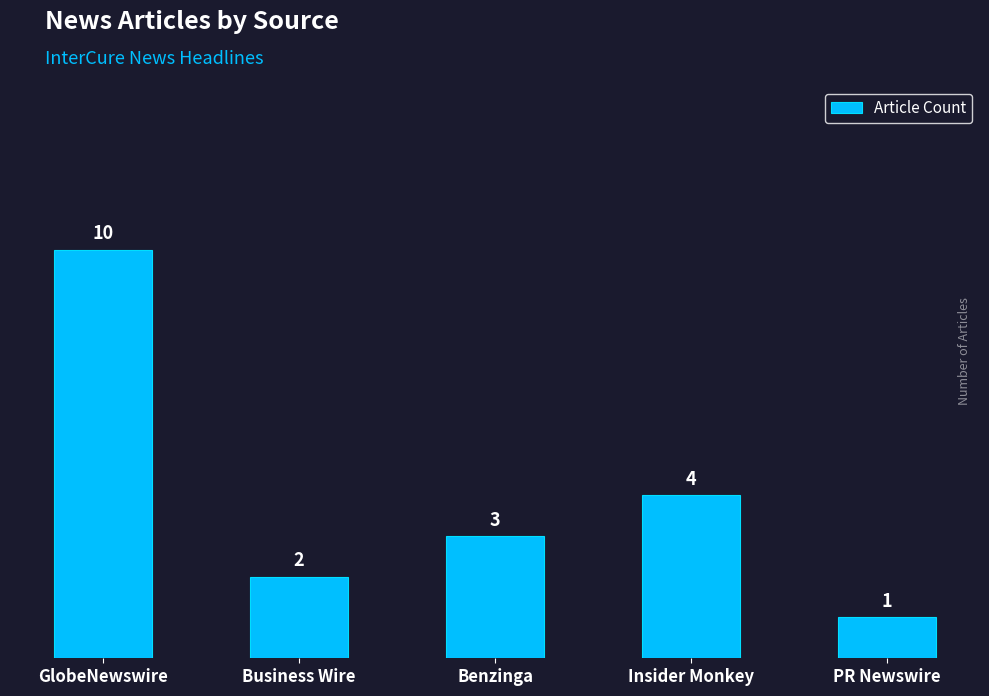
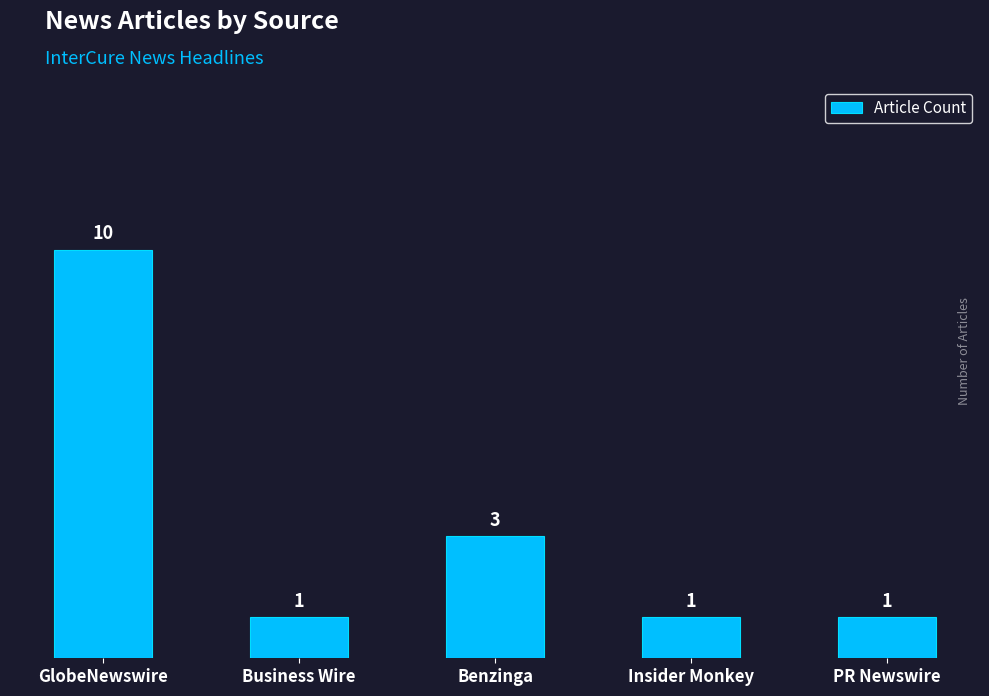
Business Wire: 2 -> 1
Insider Monkey: 4 -> 1
